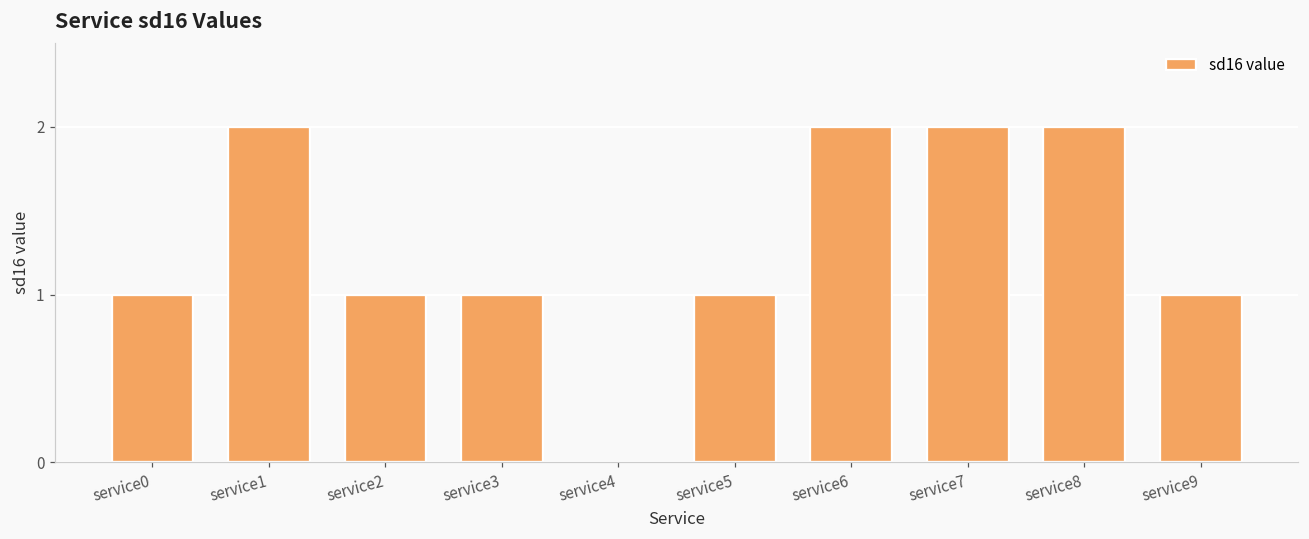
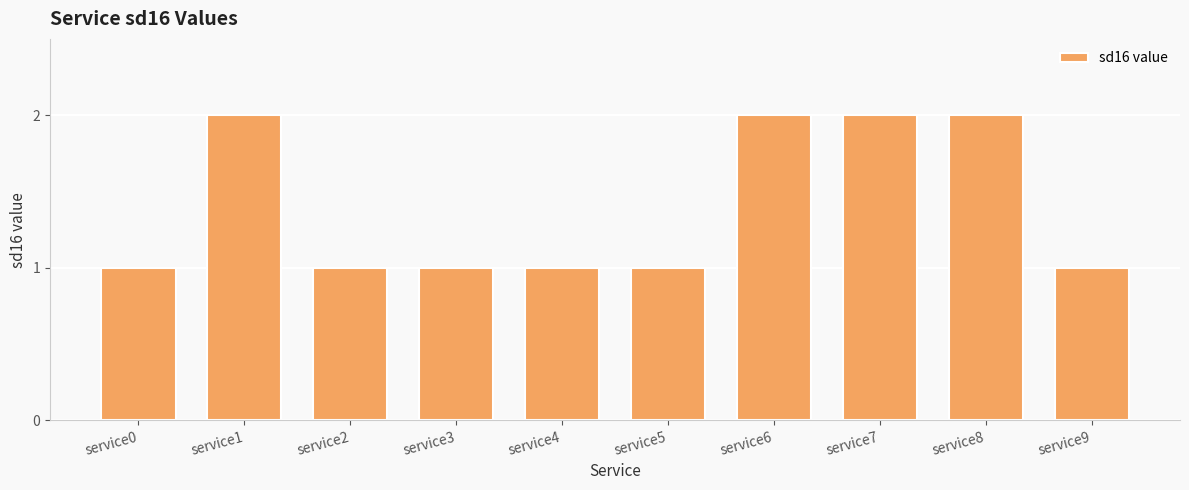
service4: 0 -> 1
